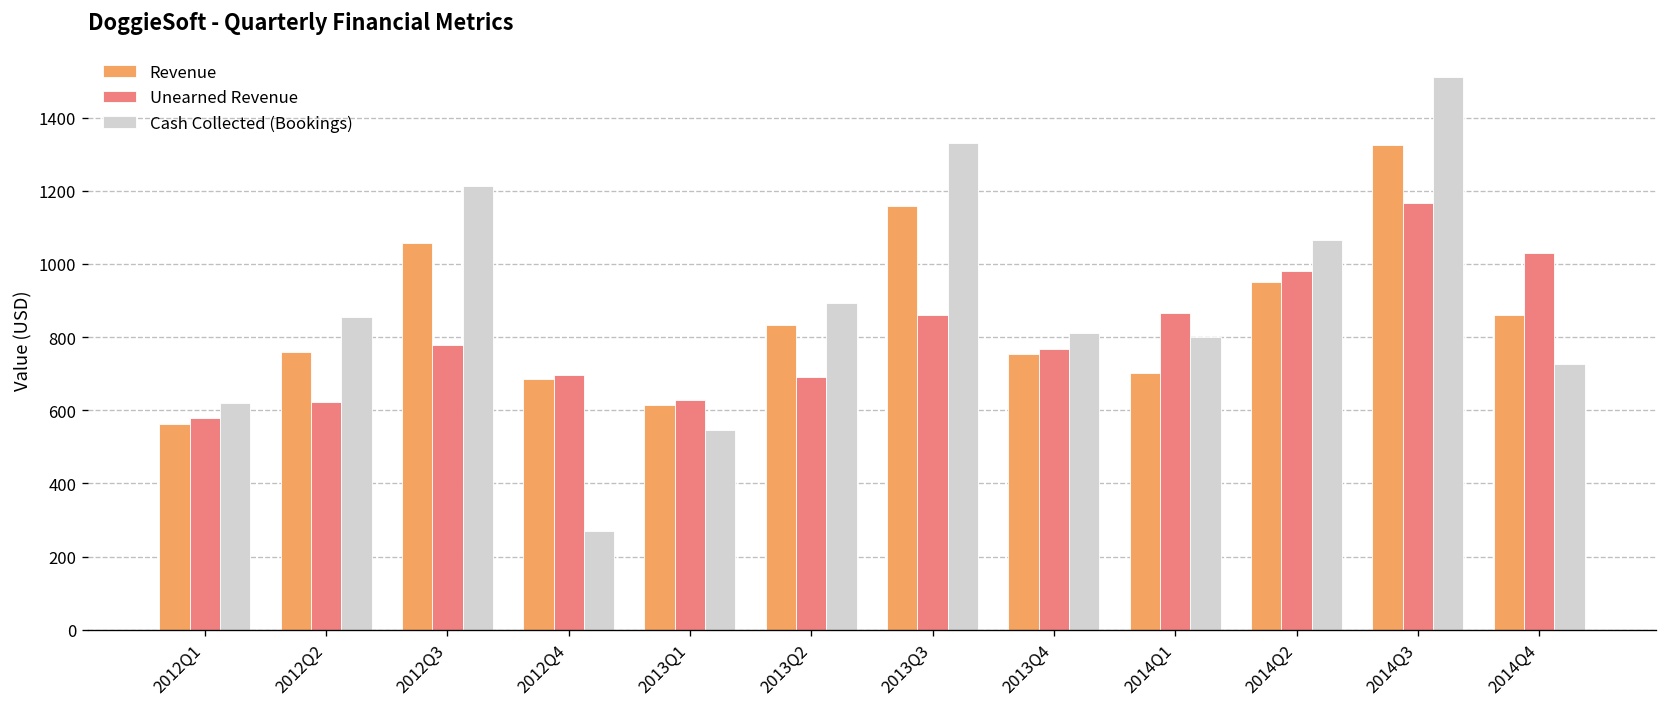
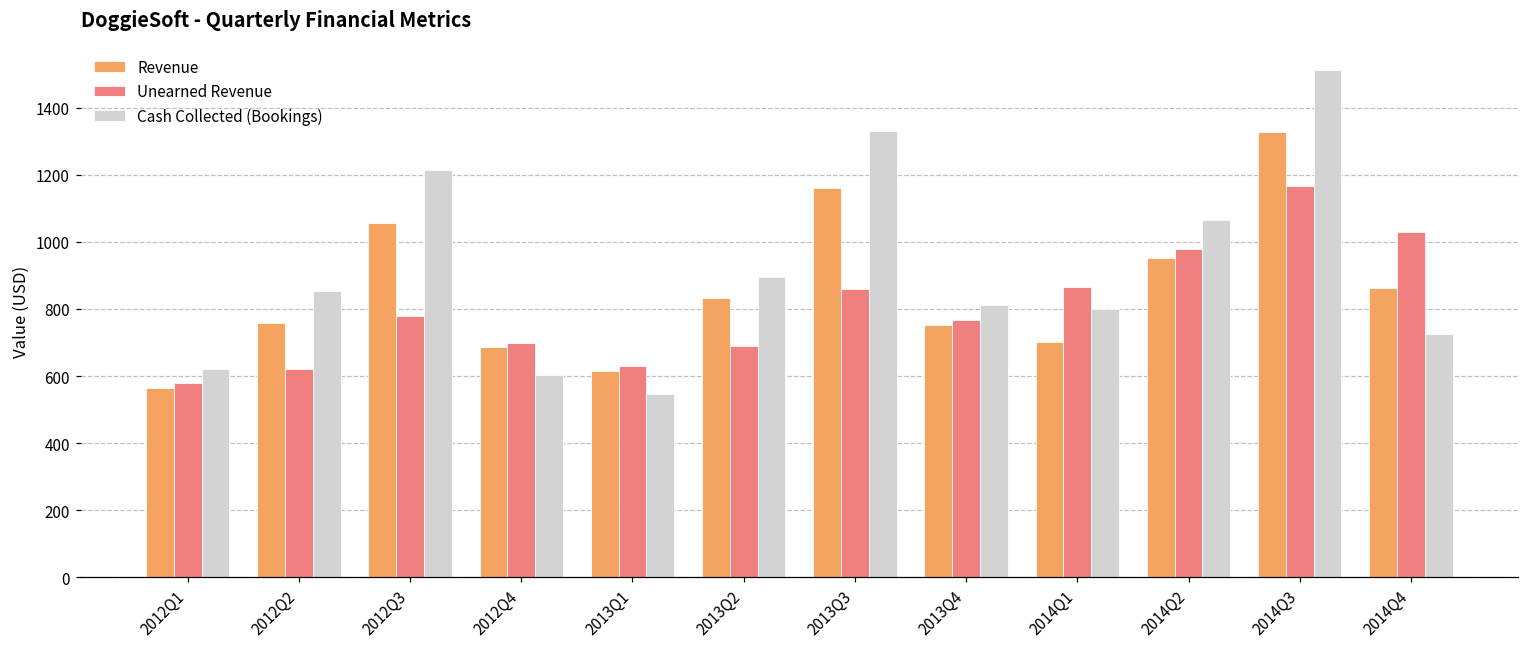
Cash Collected (Bookings), 2012Q4: 270 -> 600
